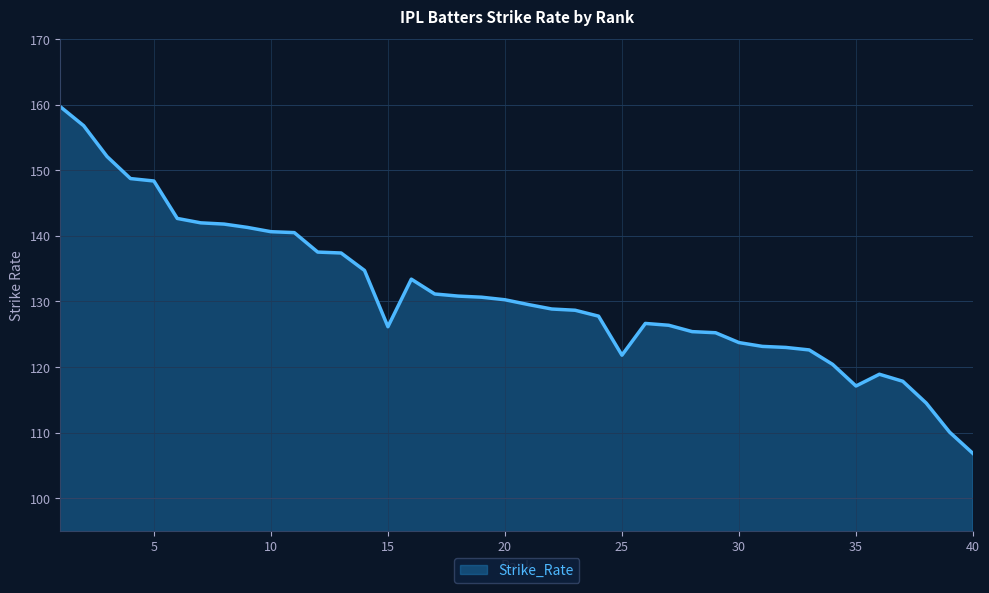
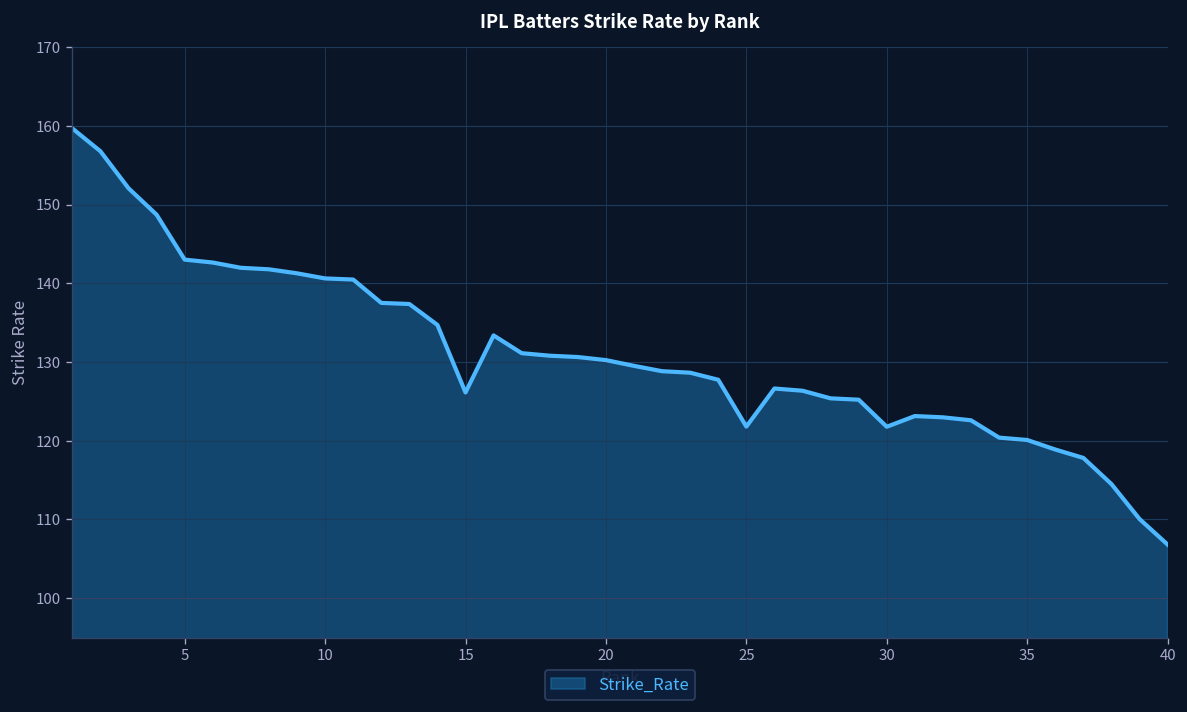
5: 148 -> 143
30: 124 -> 122
35: 117 -> 120
